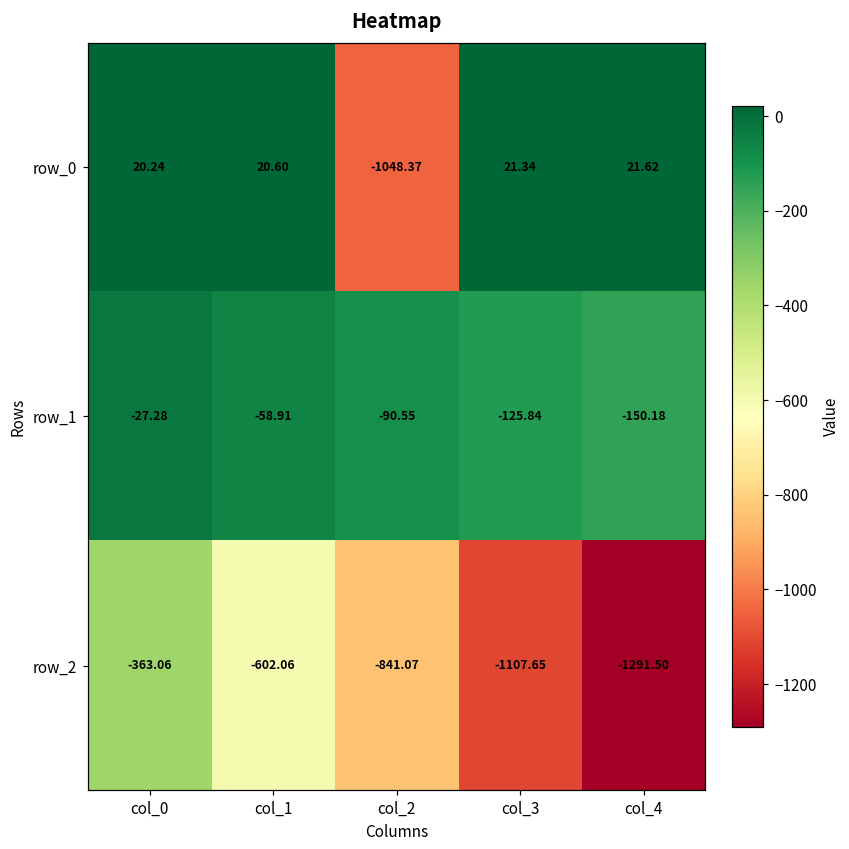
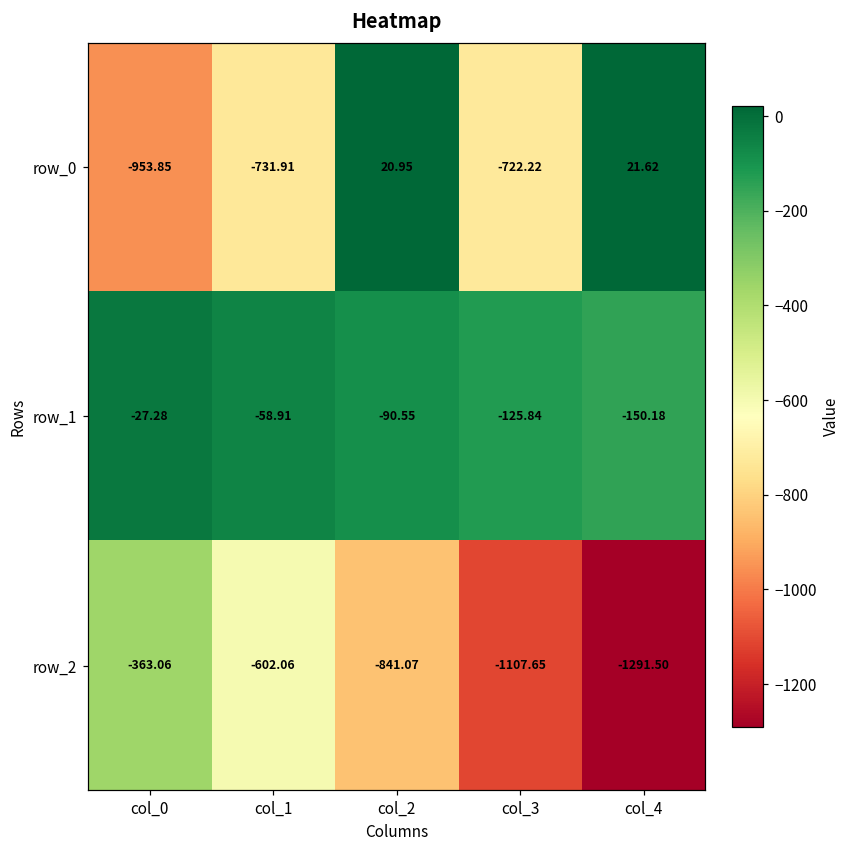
row_0, col_0: 20.24 -> -953.85
row_0, col_1: 20.60 -> -731.91
row_0, col_2: -1048.37 -> 20.95
row_0, col_3: 21.34 -> -722.22
